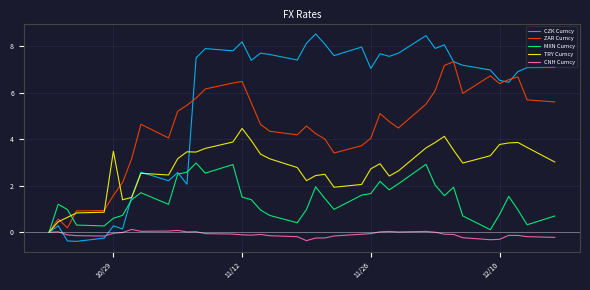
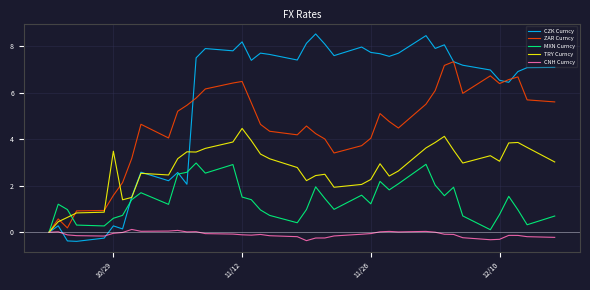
CZK Curncy, 11/26: 7.0 -> 7.7
MXN Curncy, 11/26: 1.7 -> 1.2
TRY Curncy, 11/26: 2.7 -> 2.3
TRY Curncy, 12/10: 3.8 -> 3.1
